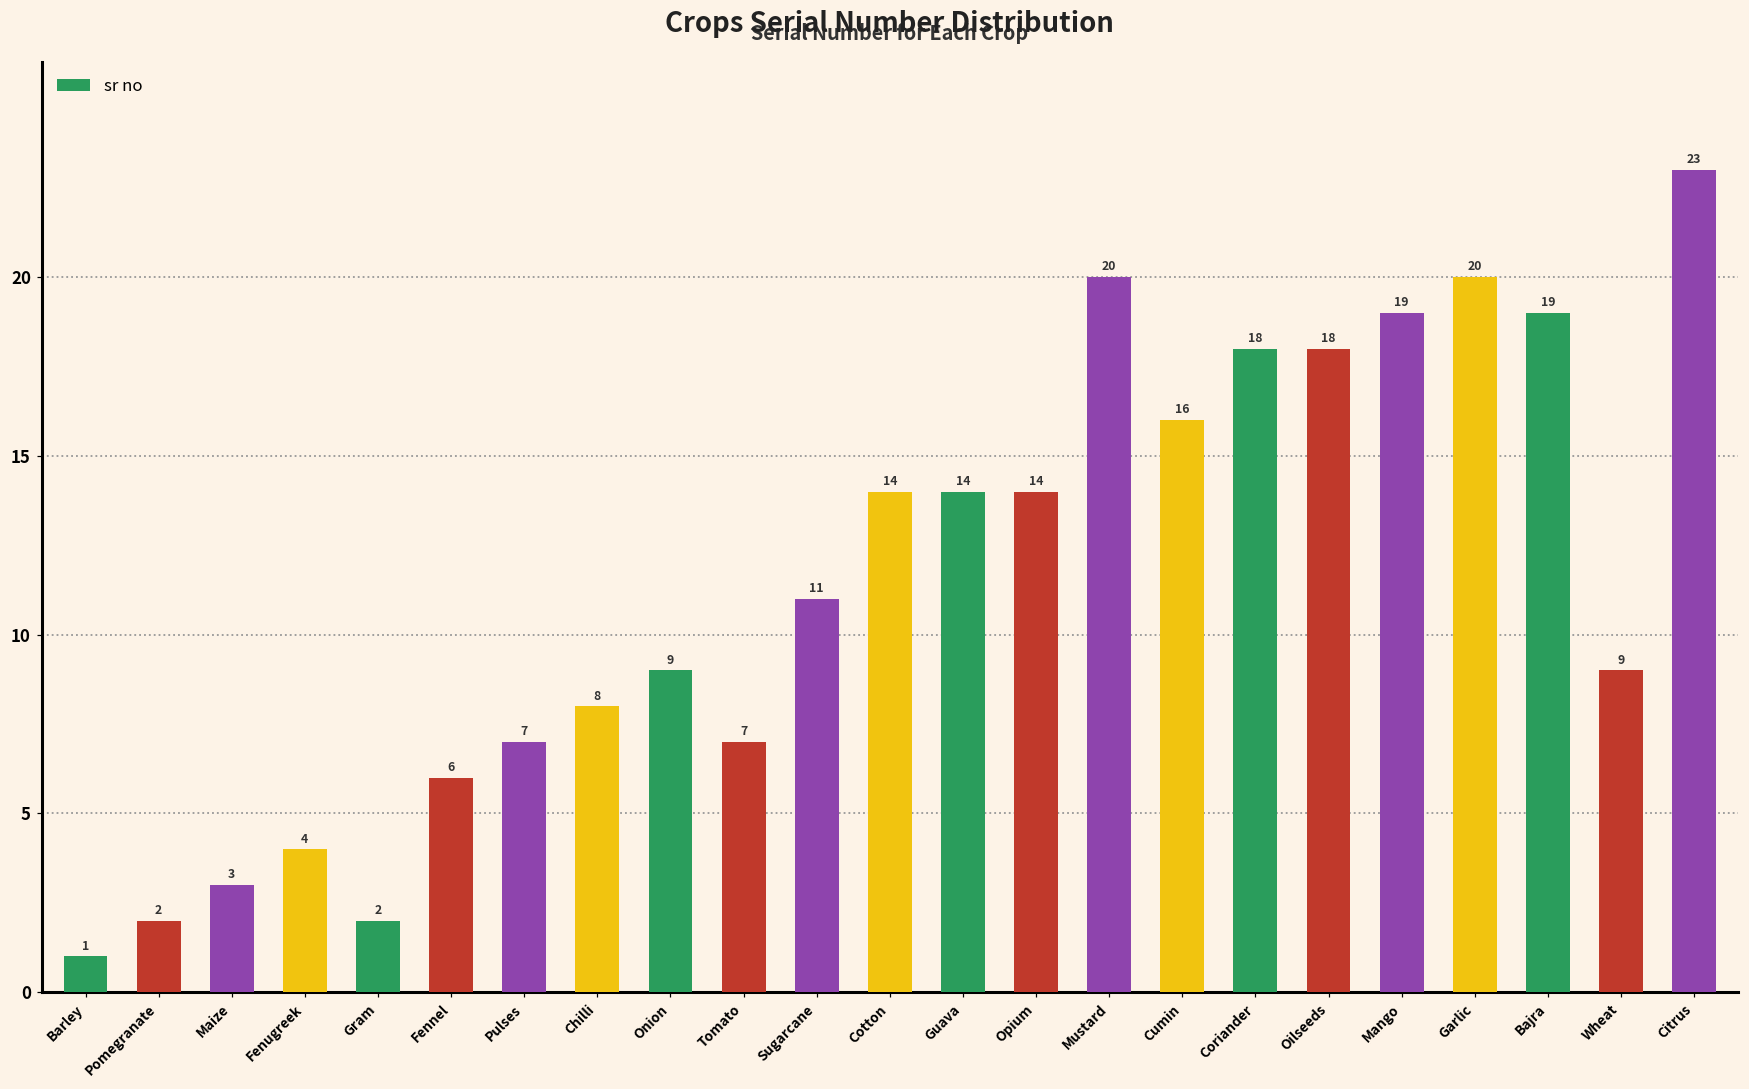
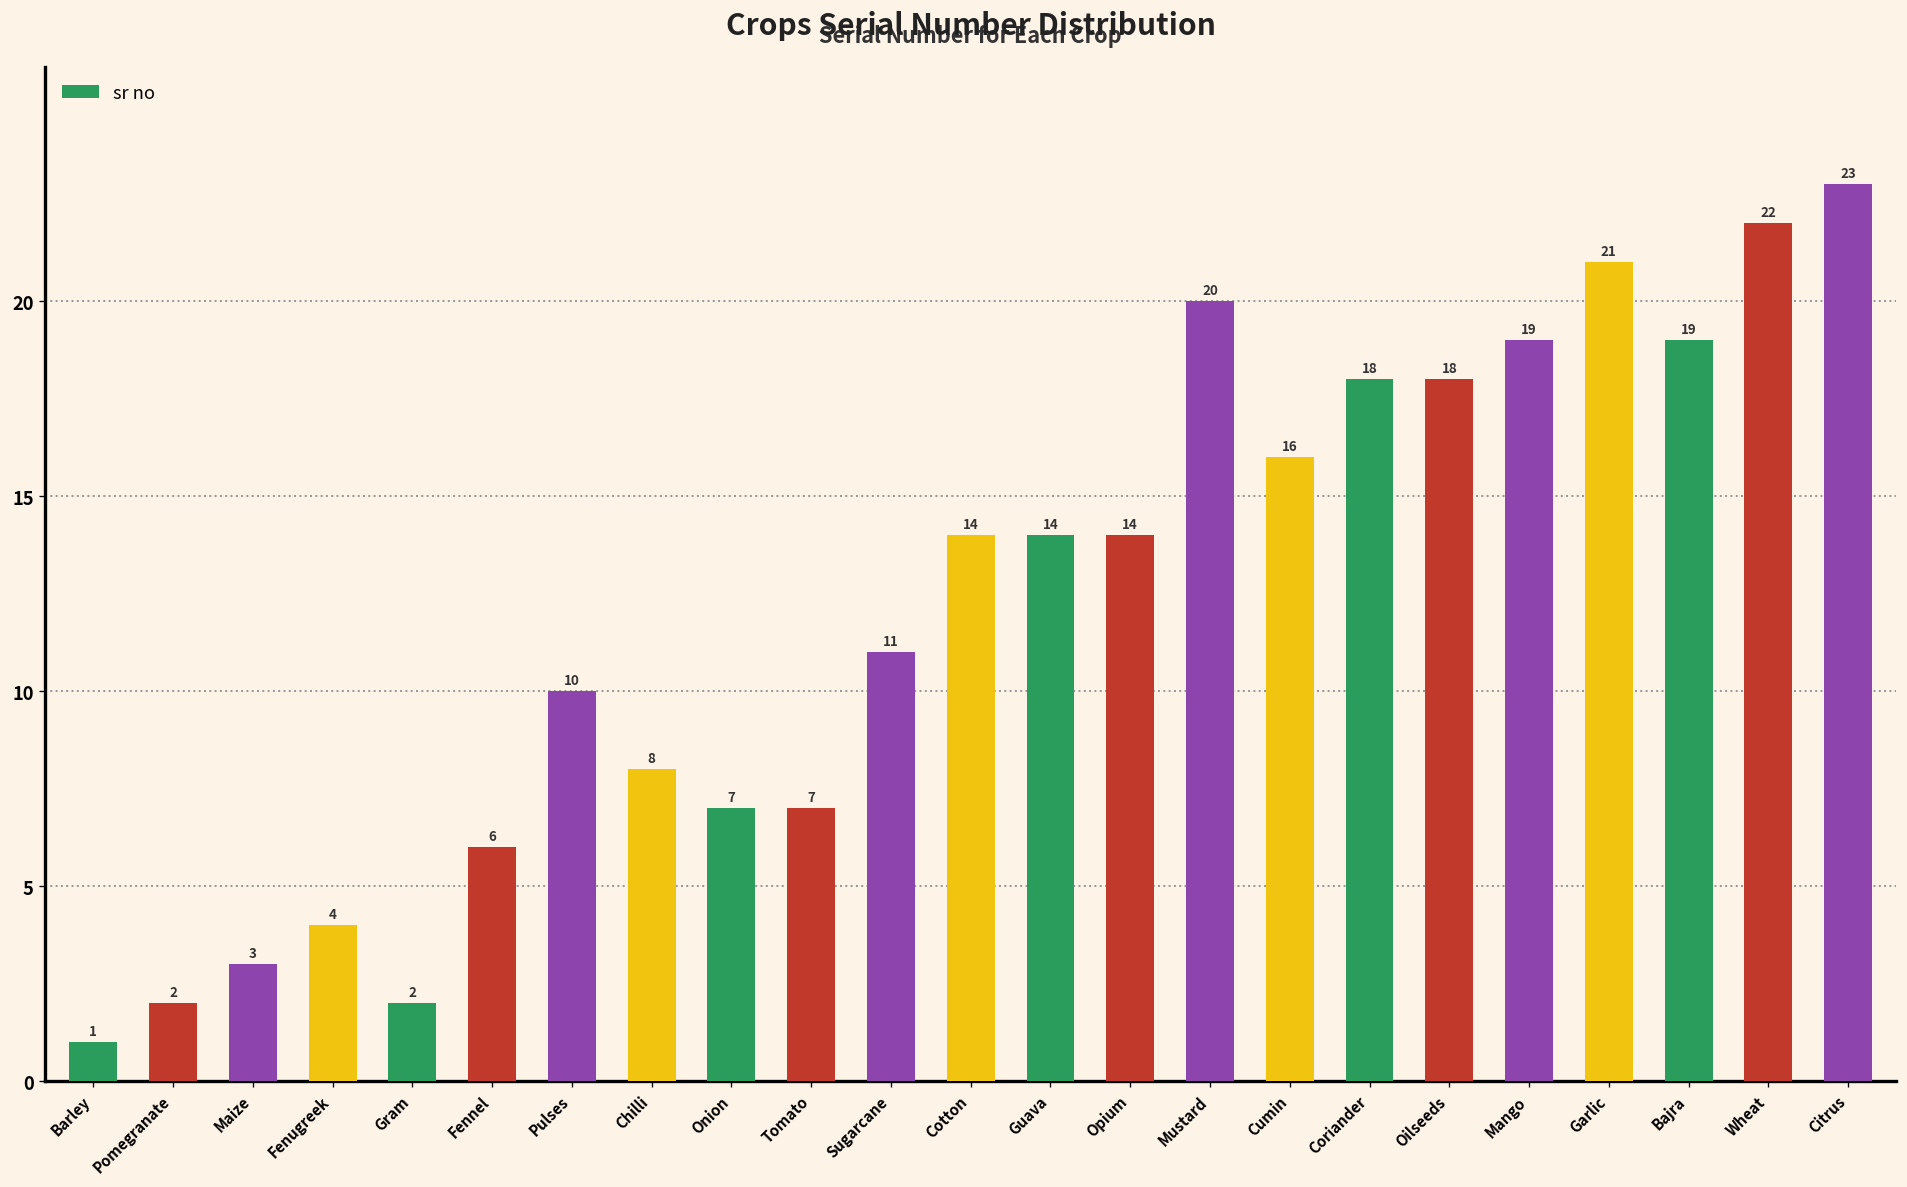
Pulses: 7 -> 10
Onion: 9 -> 7
Garlic: 20 -> 21
Wheat: 9 -> 22
